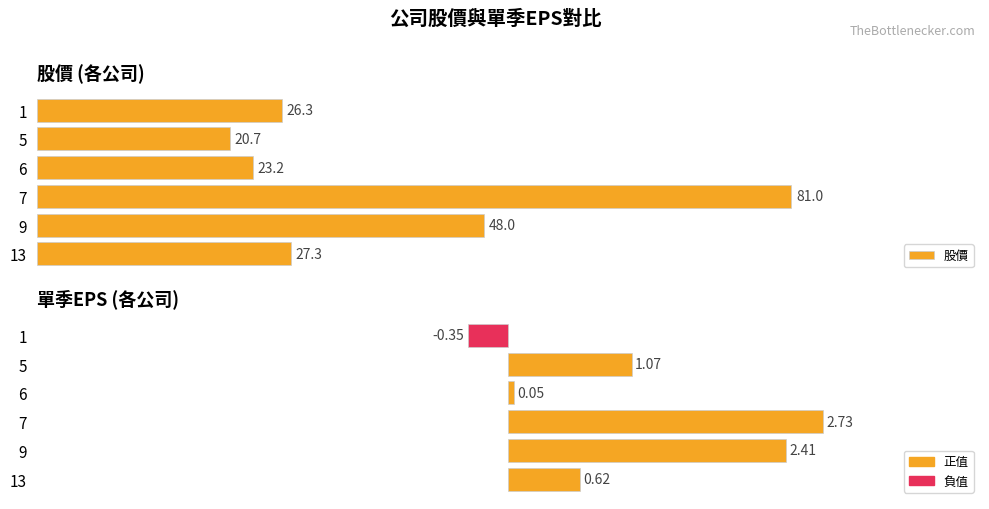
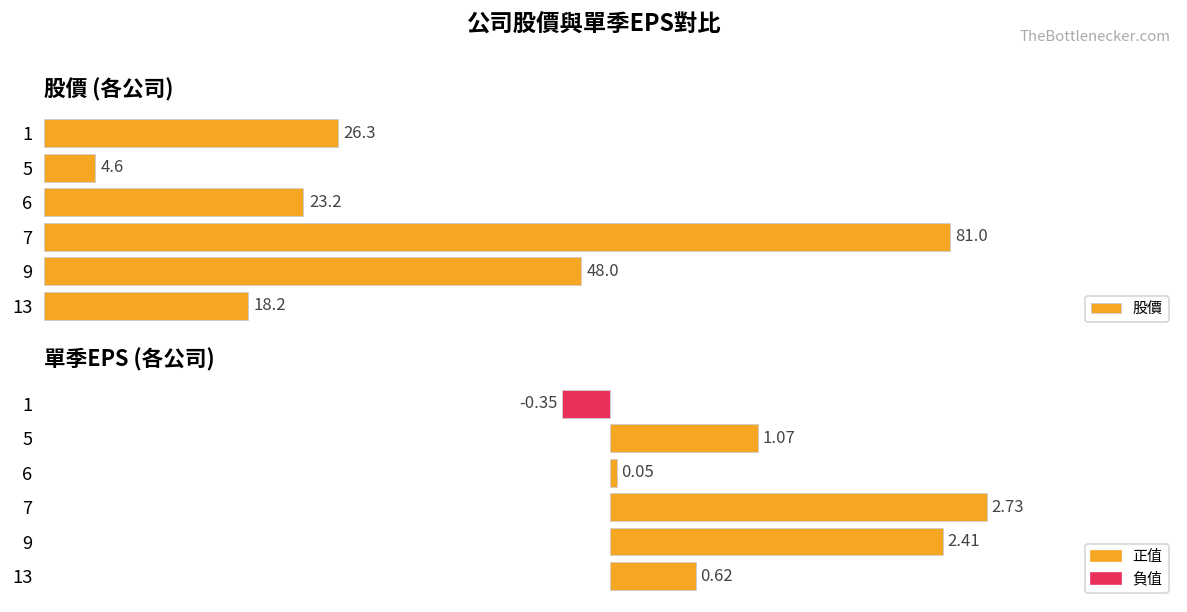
股價 (各公司), 5: 20.7 -> 4.6
股價 (各公司), 13: 27.3 -> 18.2
